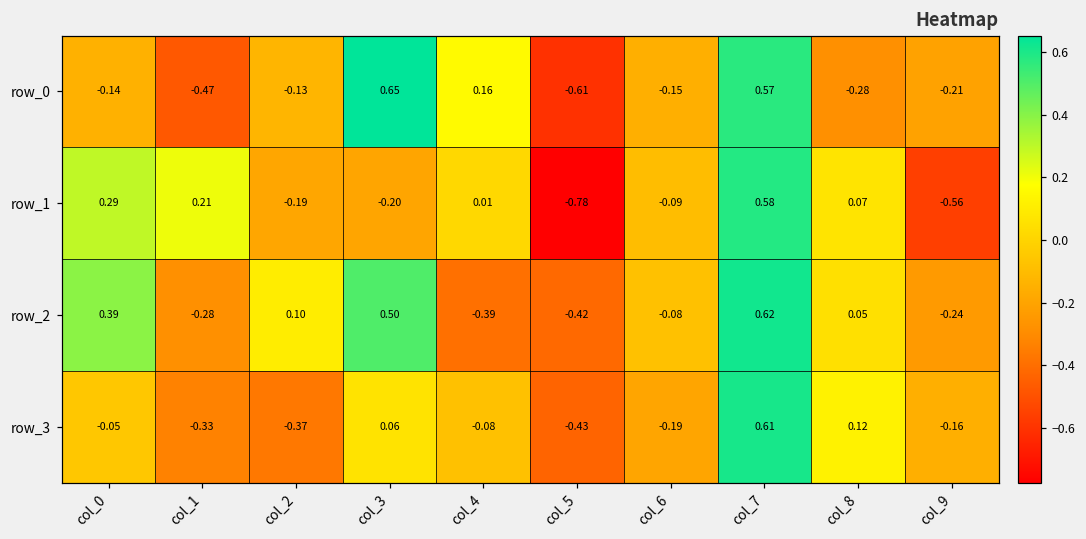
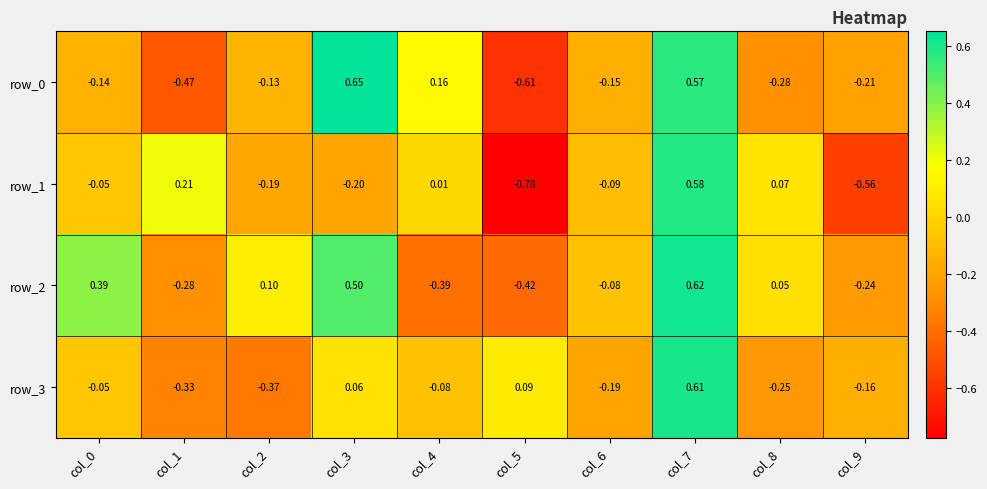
row_1, col_0: 0.29 -> -0.05
row_3, col_5: -0.43 -> 0.09
row_3, col_8: 0.12 -> -0.25
